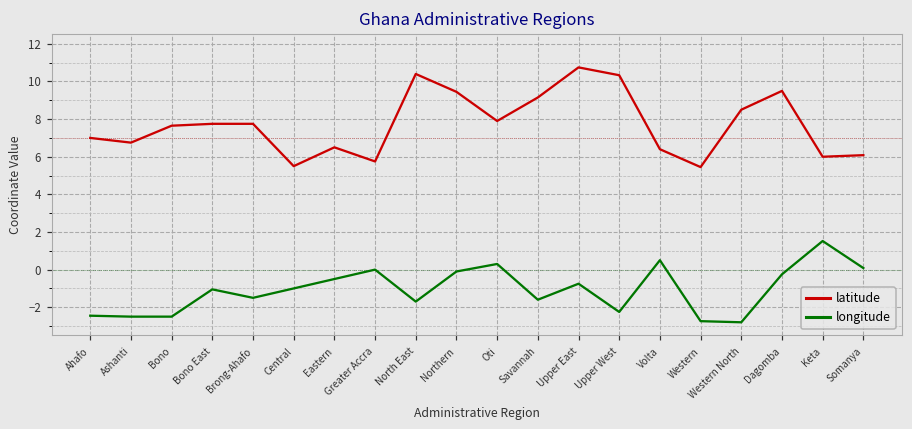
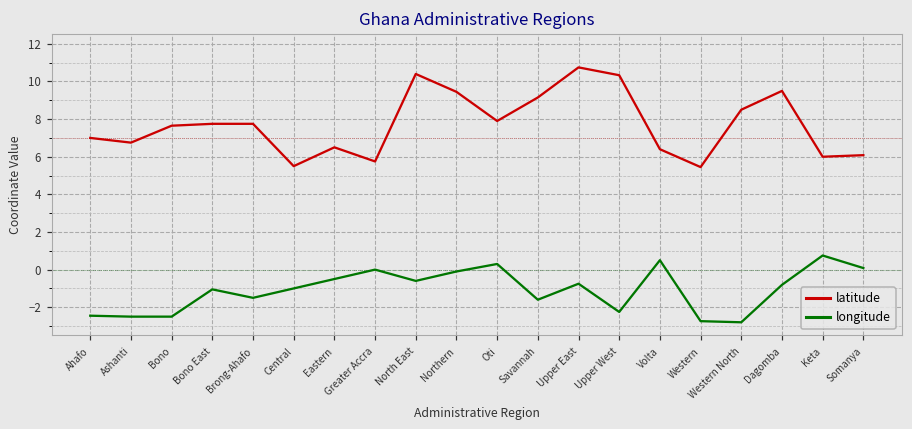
longitude, North East: -1.7 -> -0.6
longitude, Dagomba: -0.3 -> -0.8
longitude, Keta: 1.5 -> 0.8
